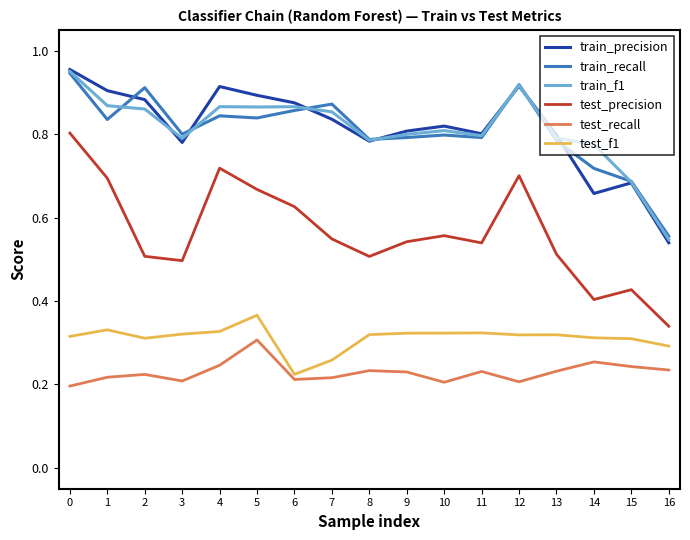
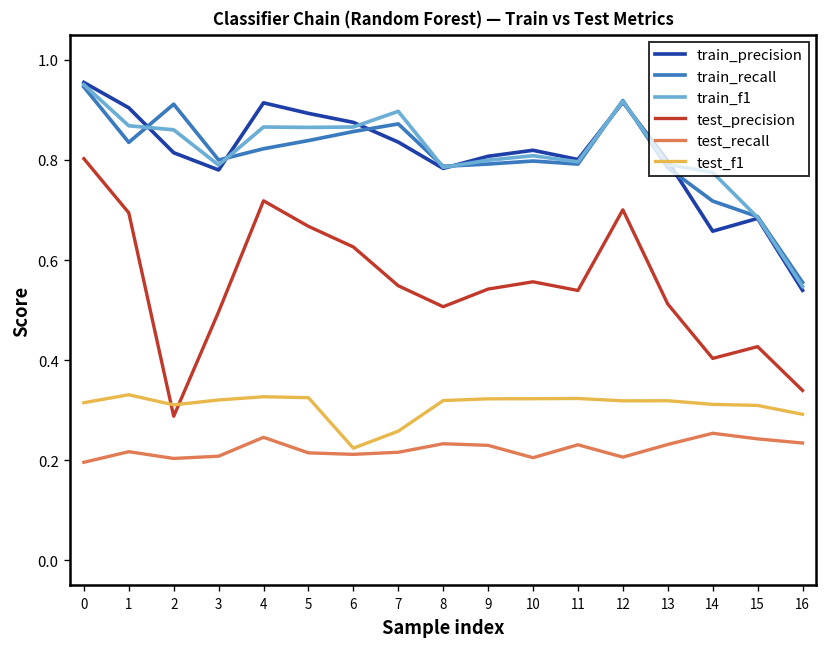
train_precision, 2: 0.88 -> 0.81
test_precision, 2: 0.51 -> 0.29
test_recall, 2: 0.22 -> 0.20
train_recall, 4: 0.84 -> 0.82
test_recall, 5: 0.31 -> 0.21
test_f1, 5: 0.37 -> 0.33
train_f1, 7: 0.85 -> 0.90
